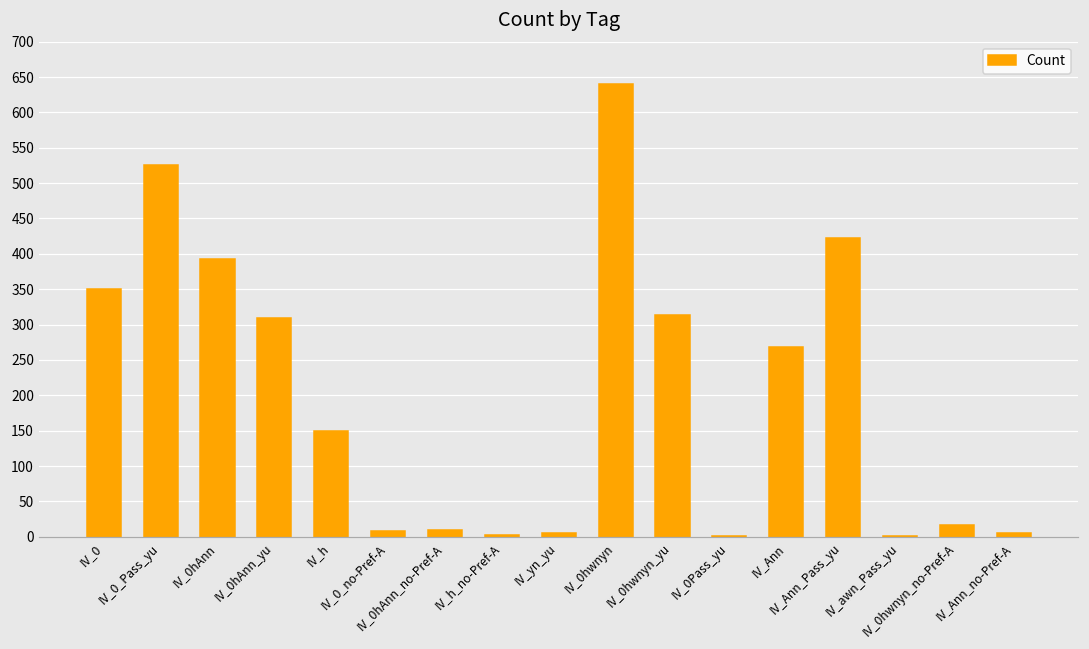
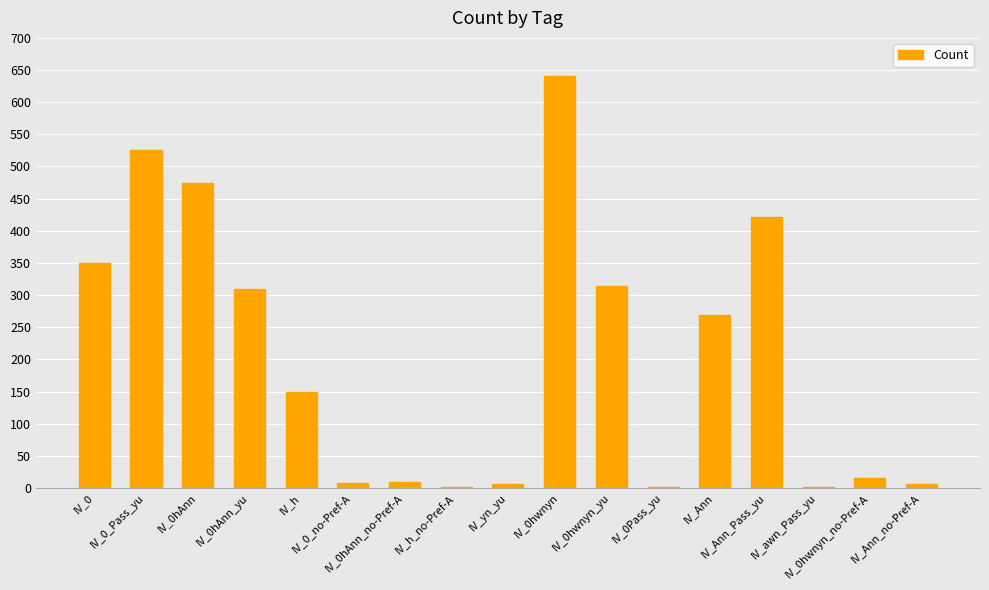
IV_0hAnn: 390 -> 480
